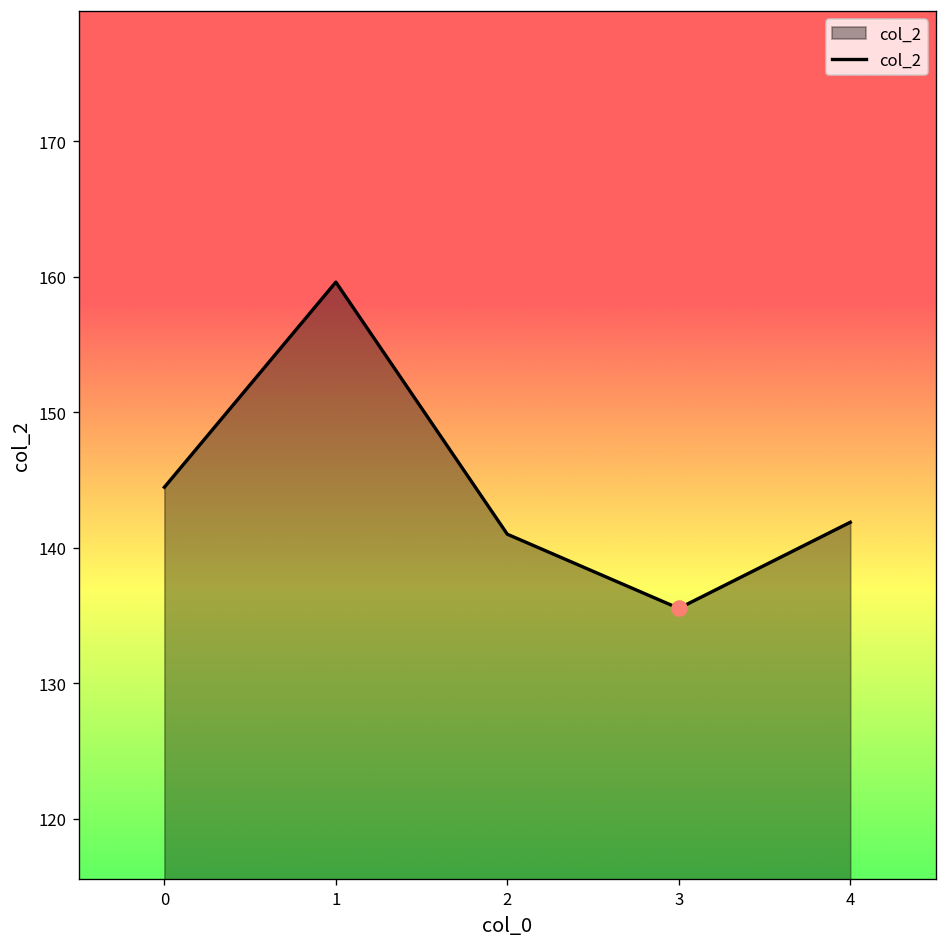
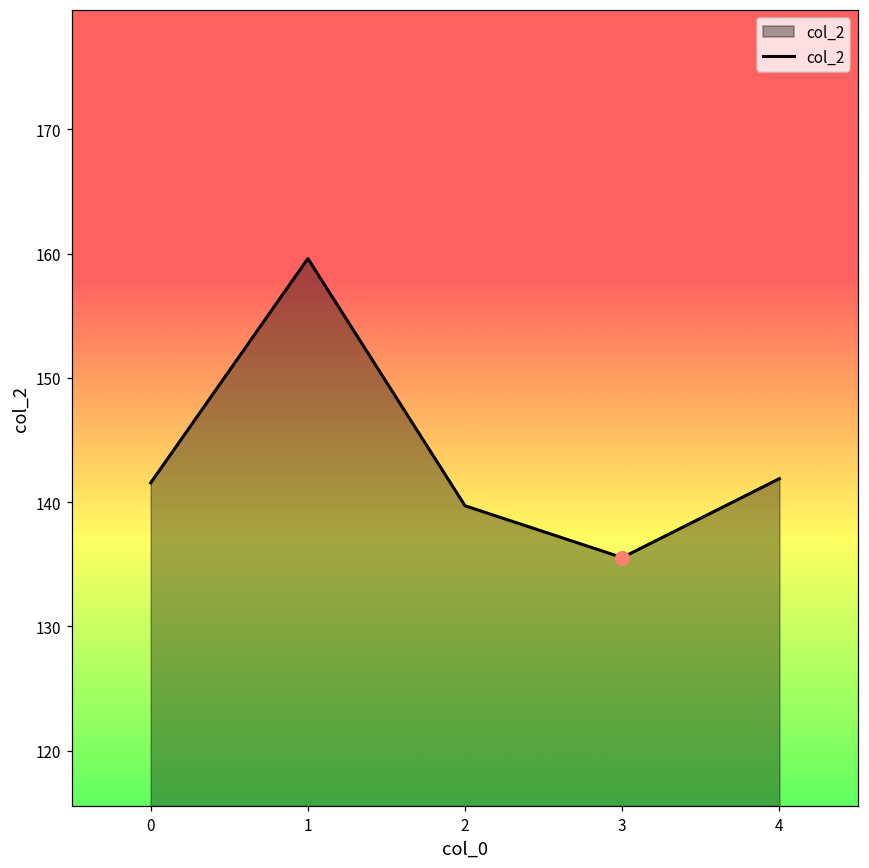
col_2, 0: 144.5 -> 141.5
col_2, 2: 141.0 -> 139.7
